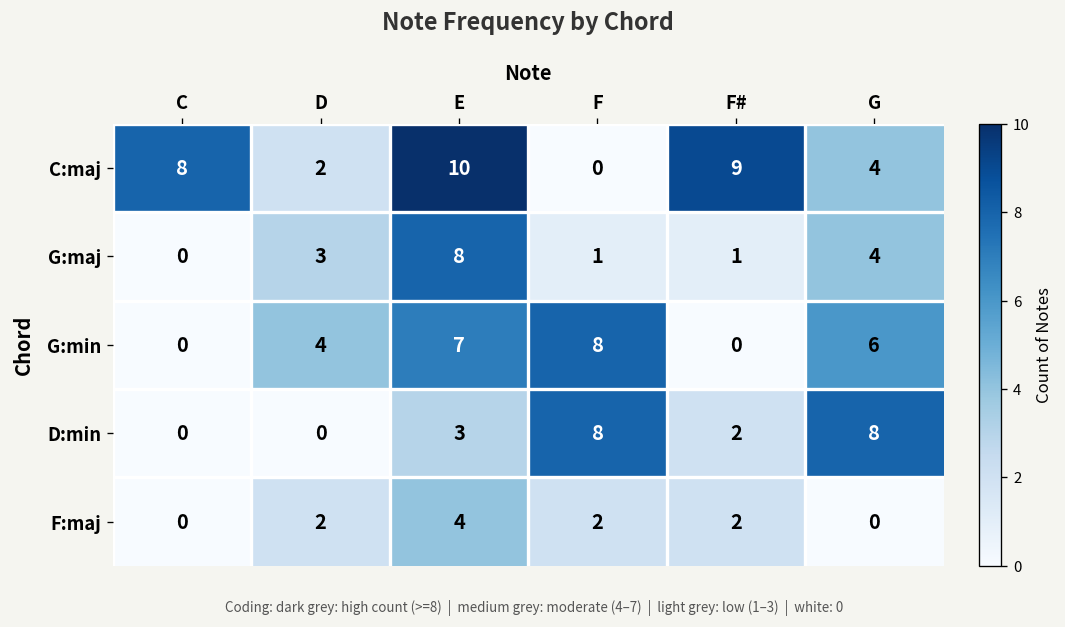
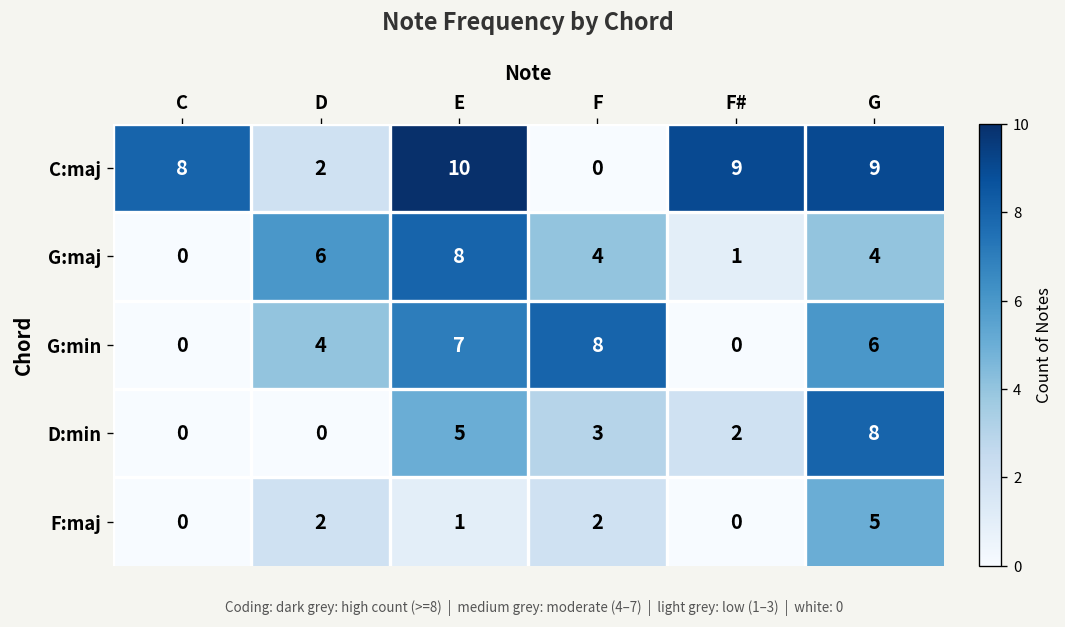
C:maj, G: 4 -> 9
G:maj, D: 3 -> 6
G:maj, F: 1 -> 4
D:min, E: 3 -> 5
D:min, F: 8 -> 3
F:maj, E: 4 -> 1
F:maj, F#: 2 -> 0
F:maj, G: 0 -> 5
